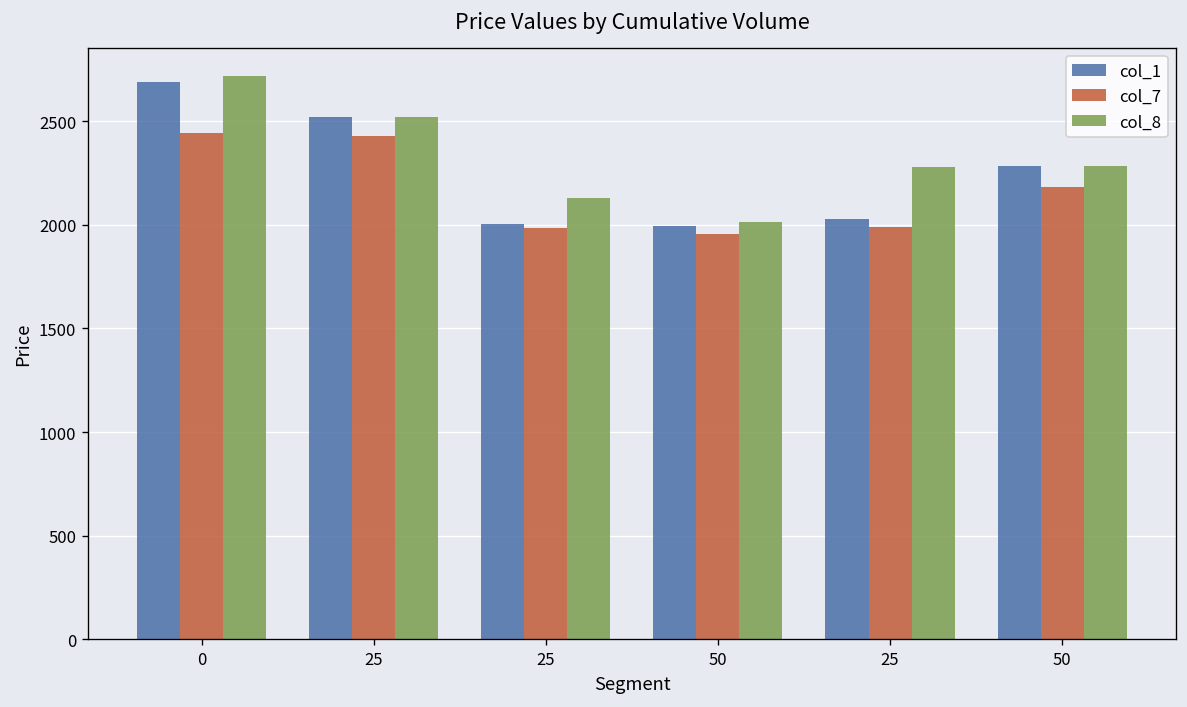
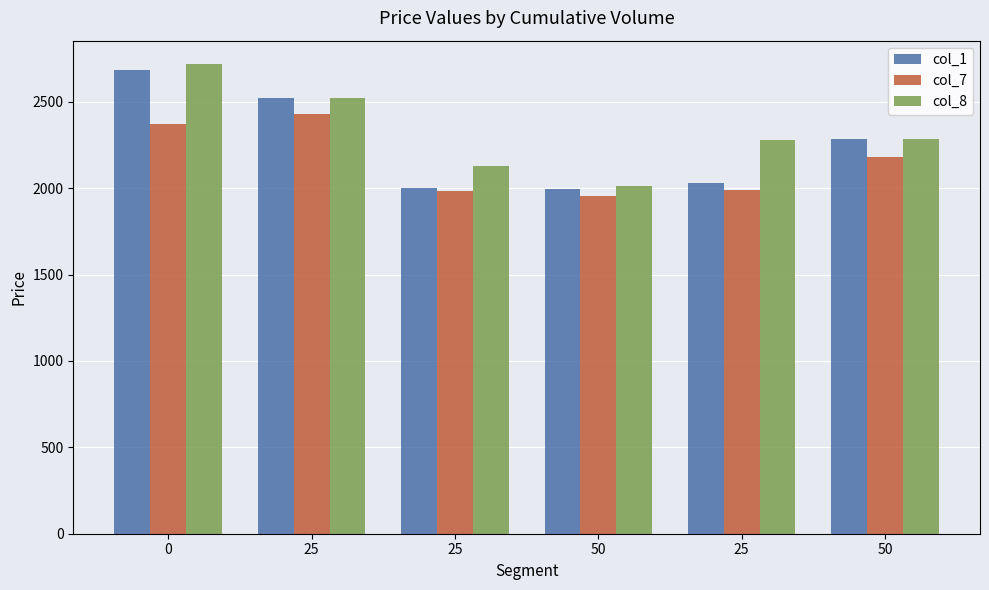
col_7, 0: 2440 -> 2370
